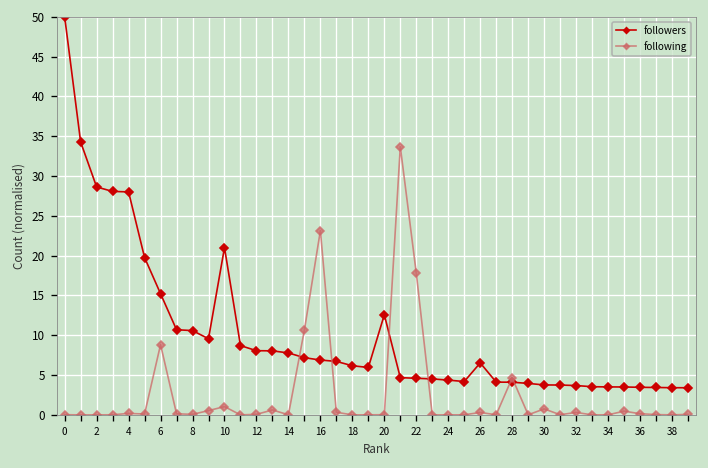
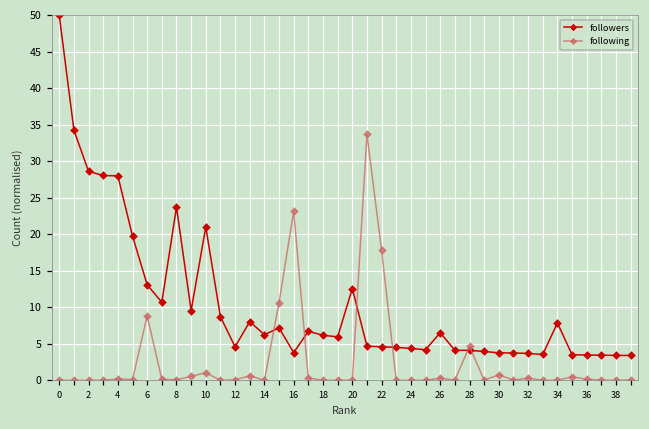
followers, 6: 15 -> 13
followers, 8: 11 -> 24
followers, 12: 8 -> 5
followers, 14: 8 -> 6
followers, 16: 7 -> 4
followers, 34: 4 -> 8
